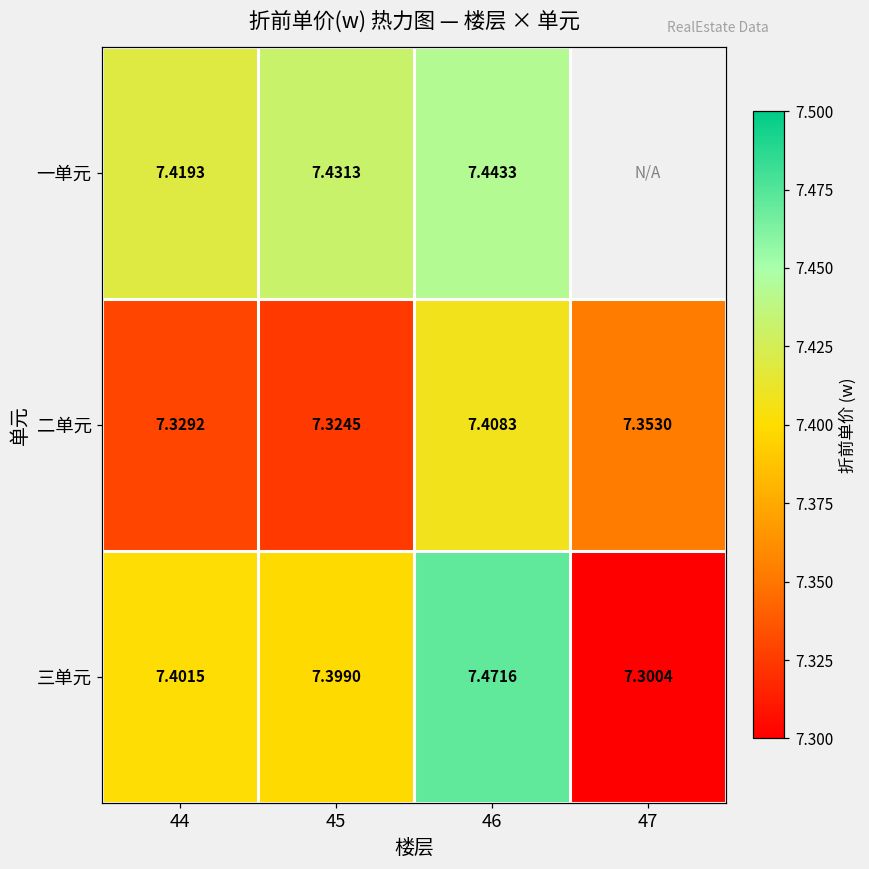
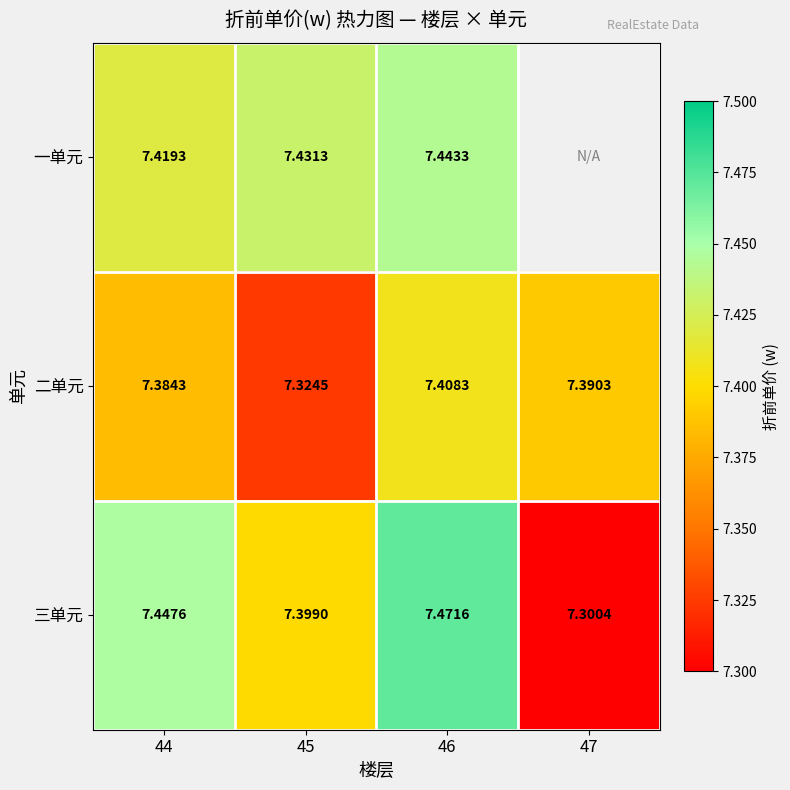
二单元, 44: 7.3292 -> 7.3843
二单元, 47: 7.3530 -> 7.3903
三单元, 44: 7.4015 -> 7.4476
